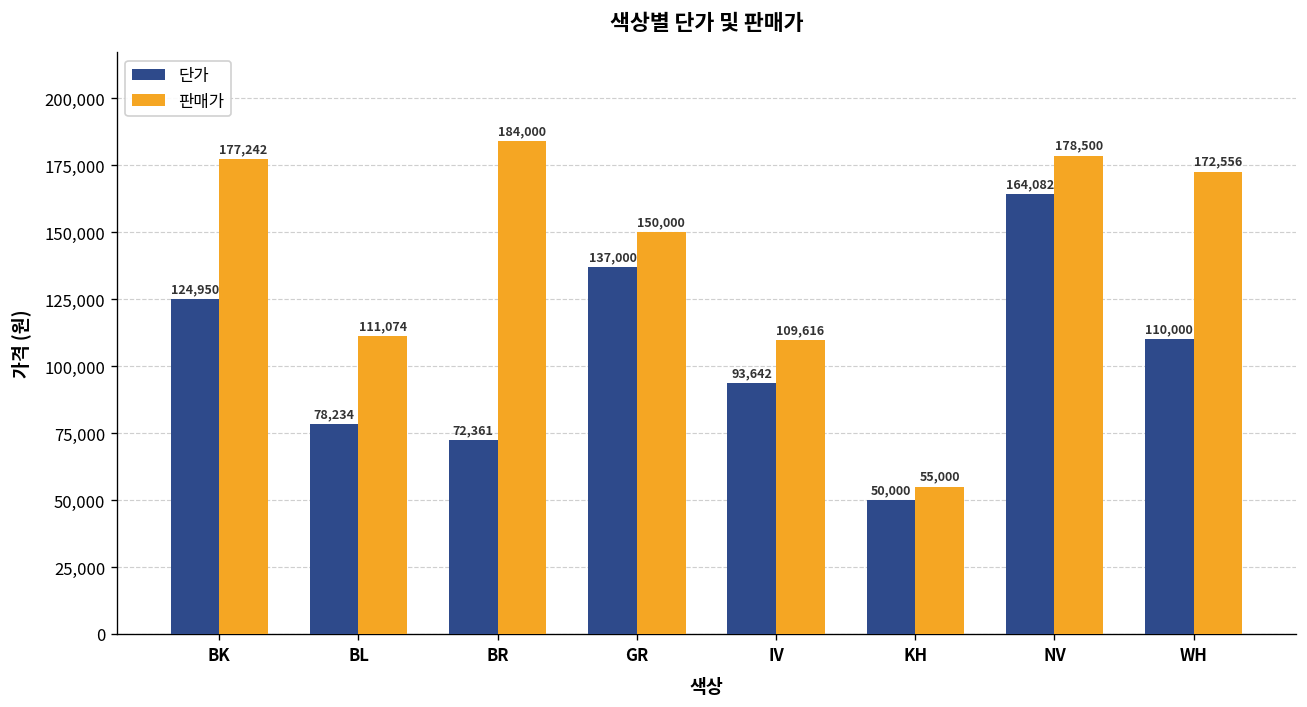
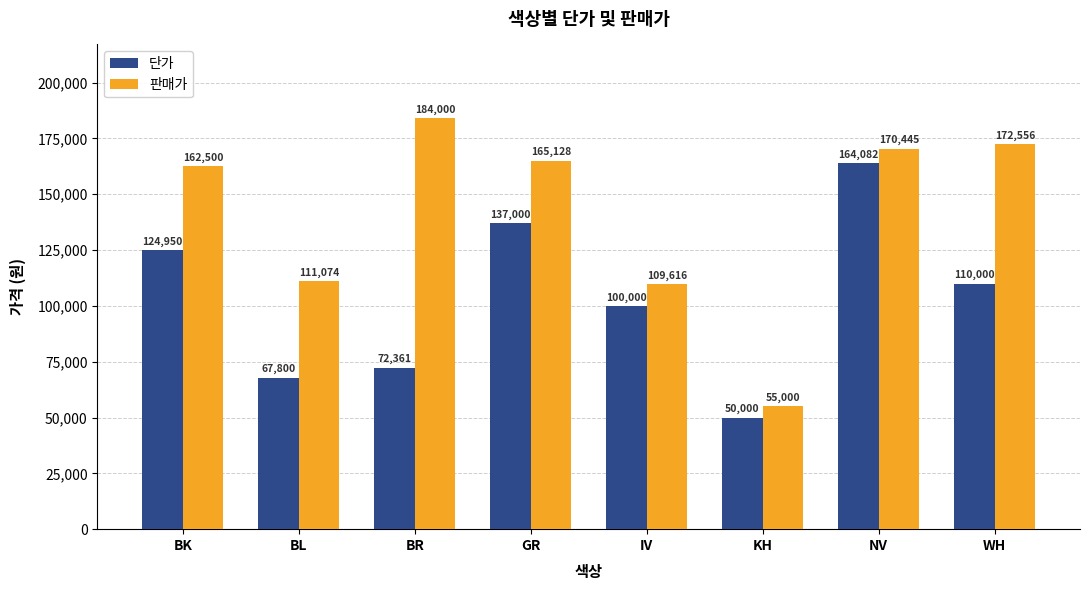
판매가, BK: 177,242 -> 162,500
단가, BL: 78,234 -> 67,800
판매가, GR: 150,000 -> 165,128
단가, IV: 93,642 -> 100,000
판매가, NV: 178,500 -> 170,445
